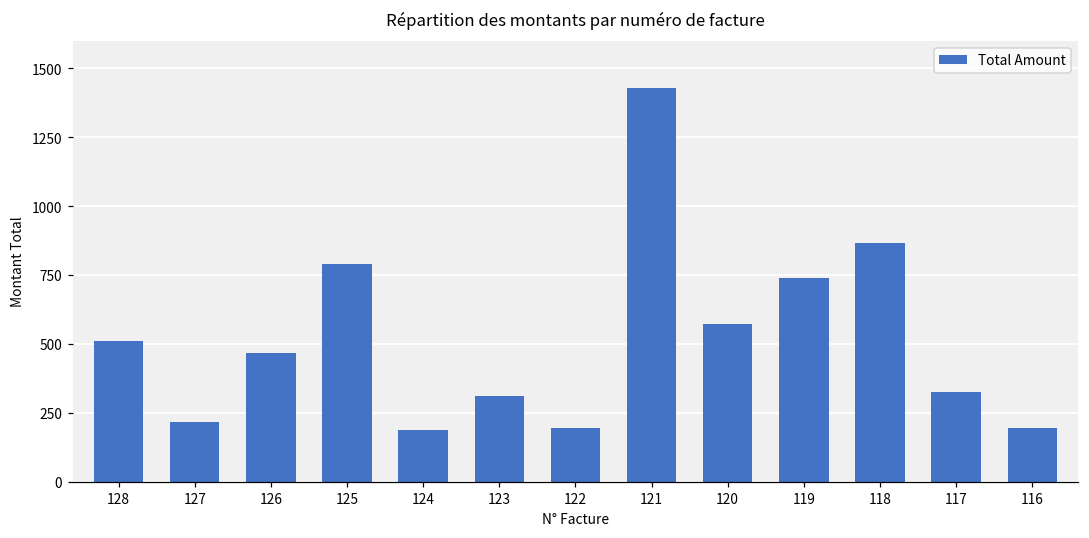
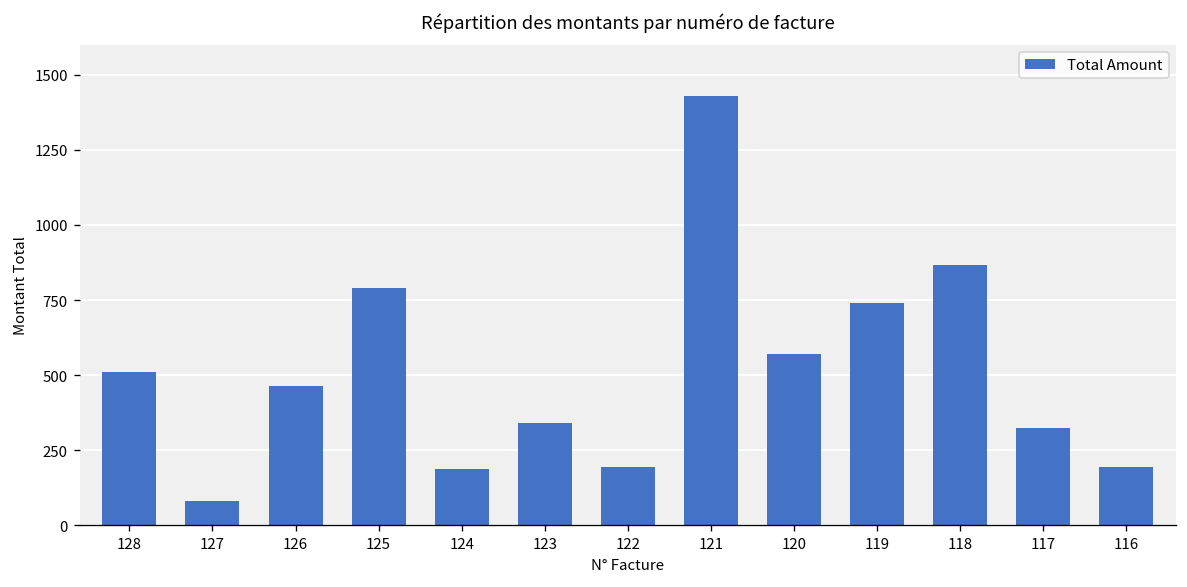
127: 220 -> 80
123: 310 -> 340
